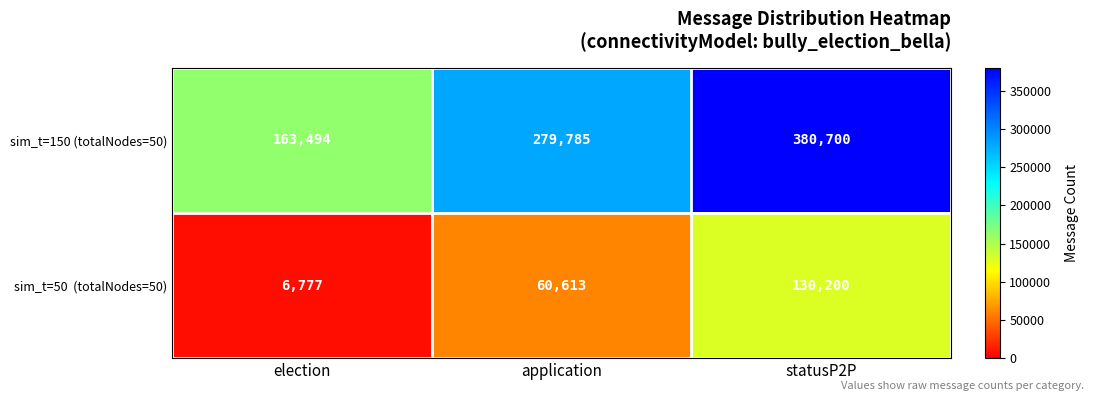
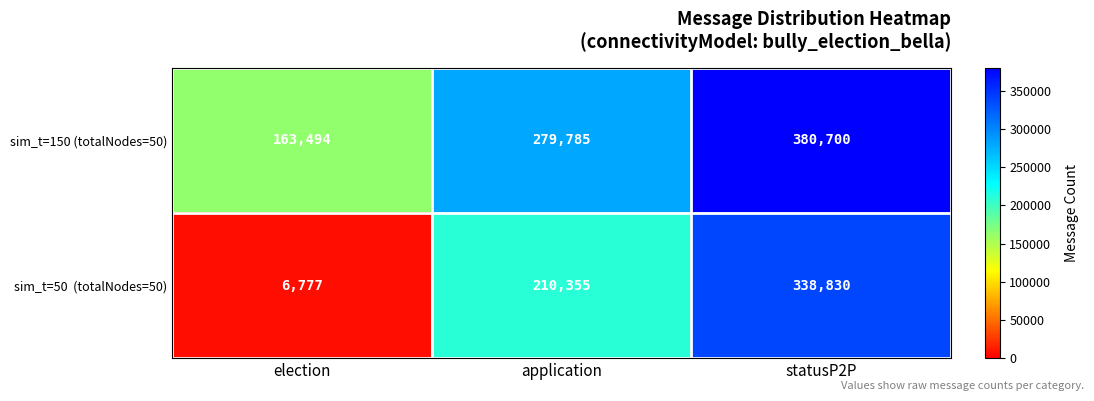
sim_t=50 (totalNodes=50), application: 60,613 -> 210,355
sim_t=50 (totalNodes=50), statusP2P: 130,200 -> 338,830
